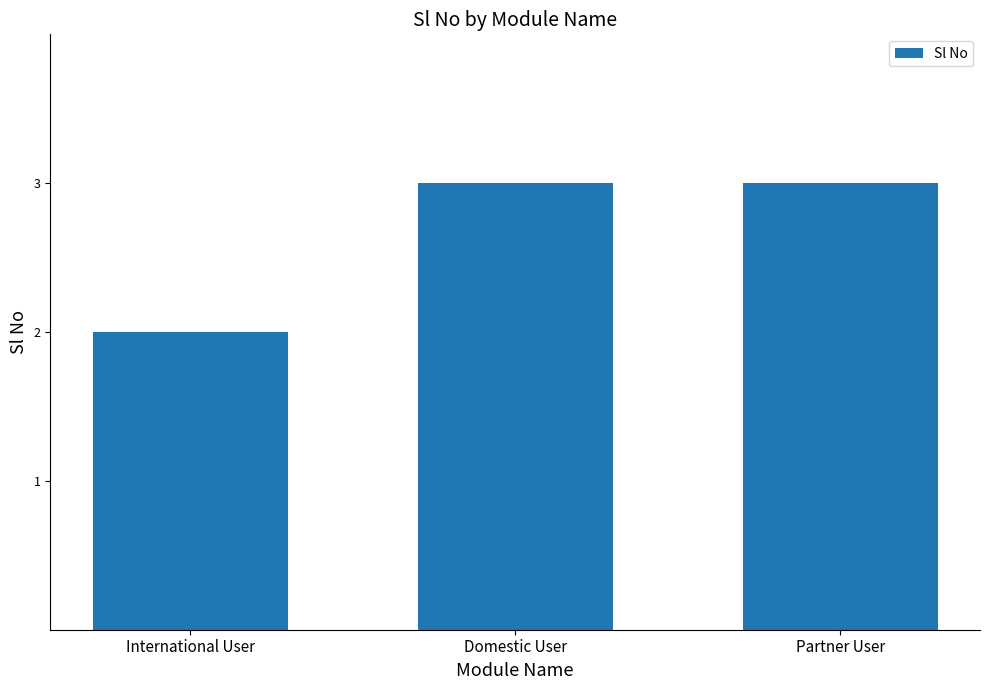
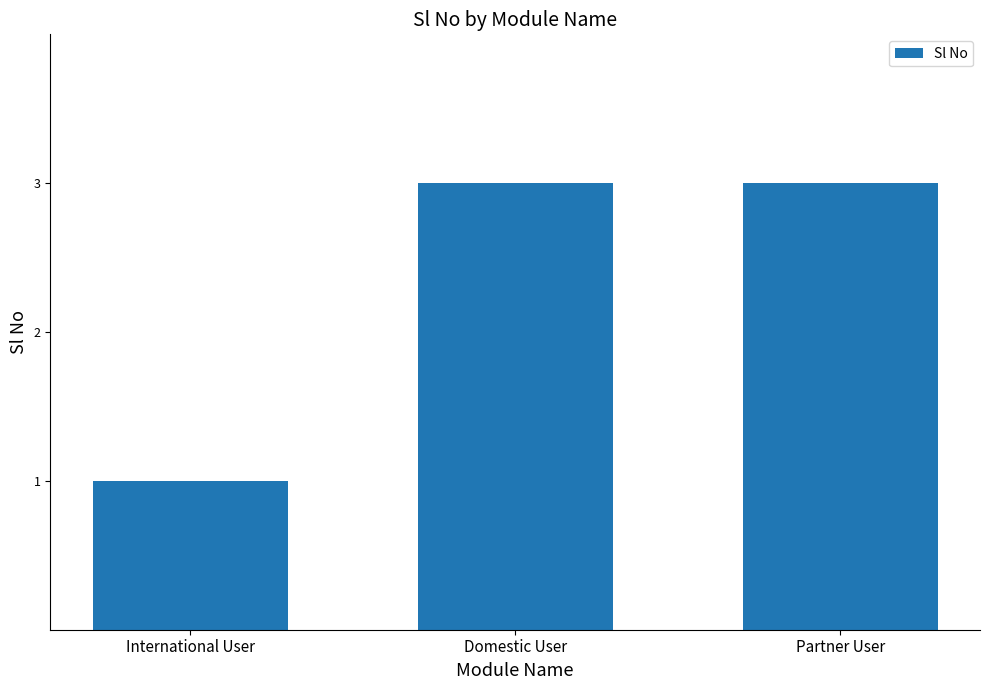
International User: 2 -> 1
